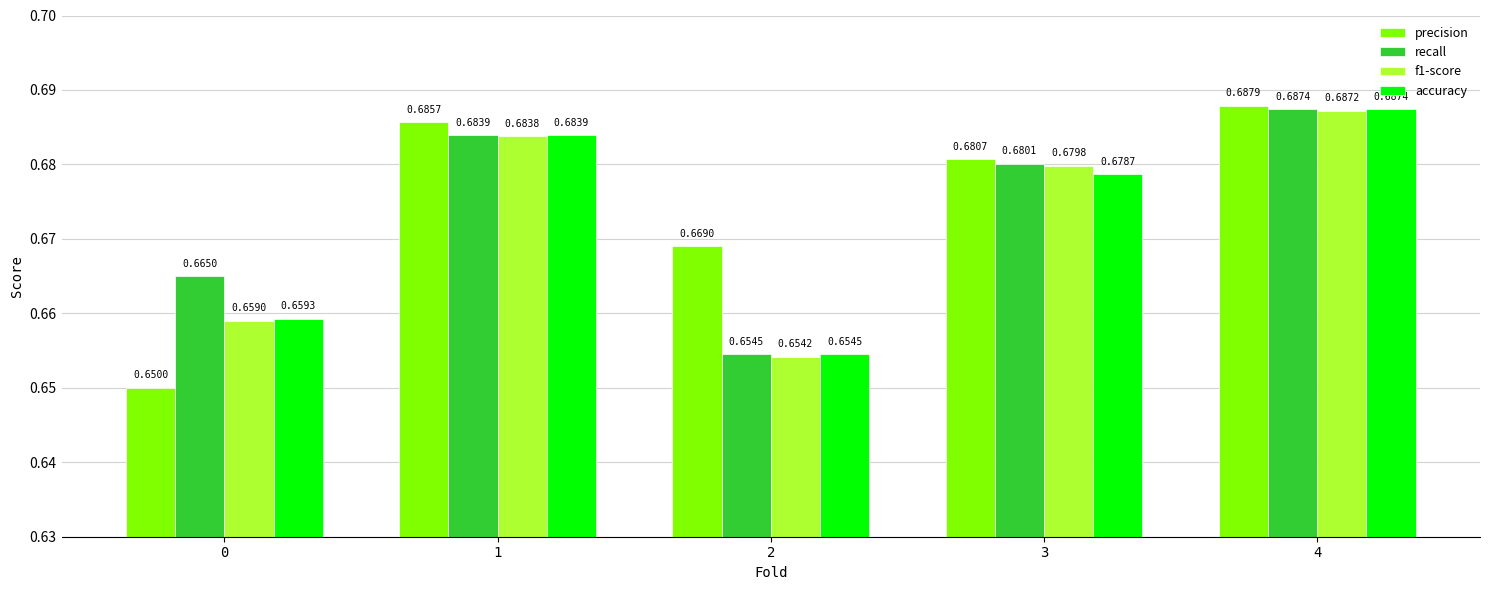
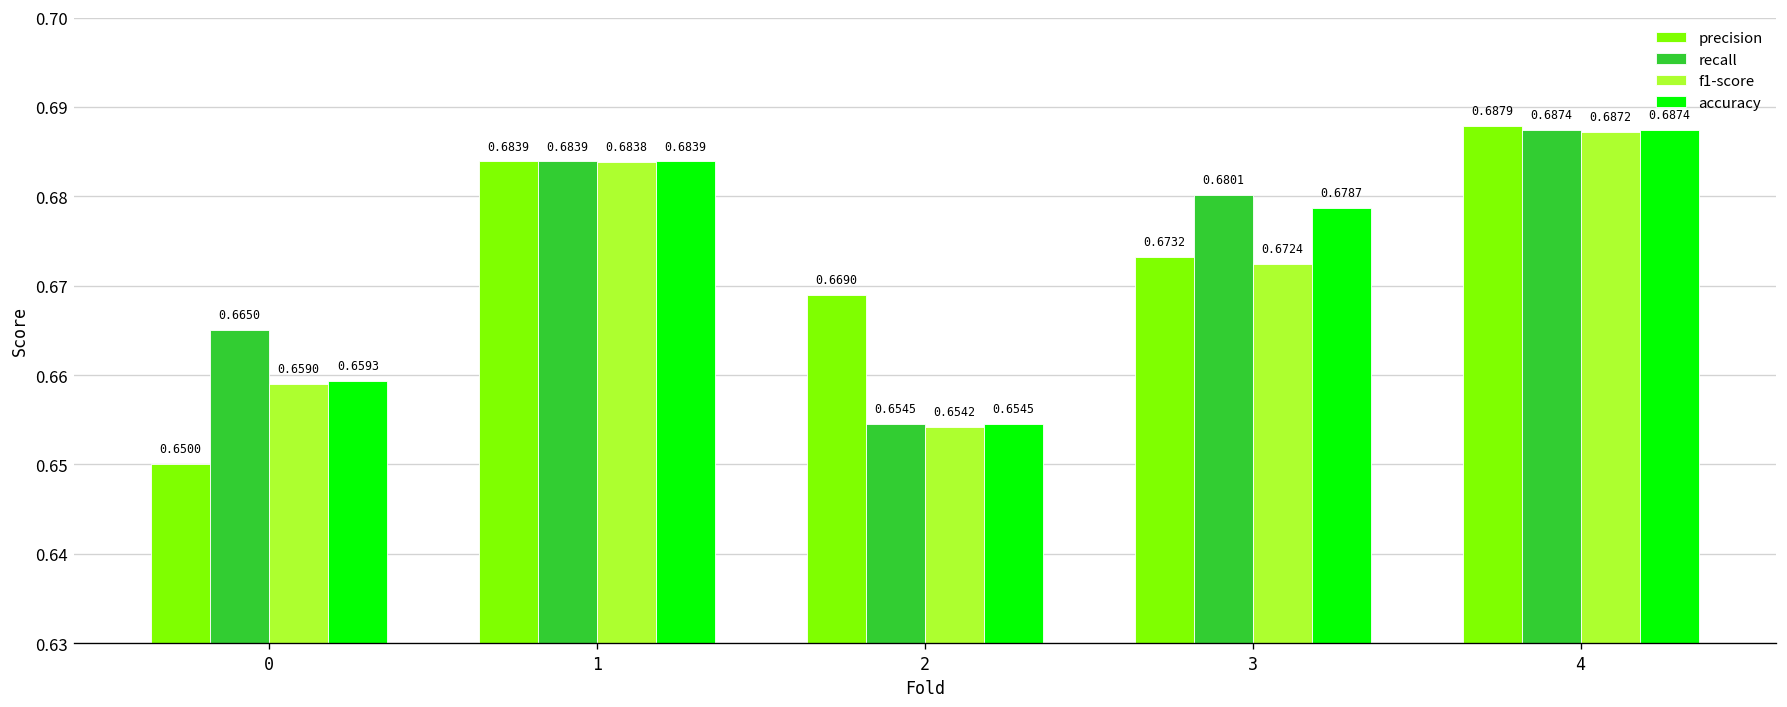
precision, 1: 0.6857 -> 0.6839
precision, 3: 0.6807 -> 0.6732
f1-score, 3: 0.6798 -> 0.6724
